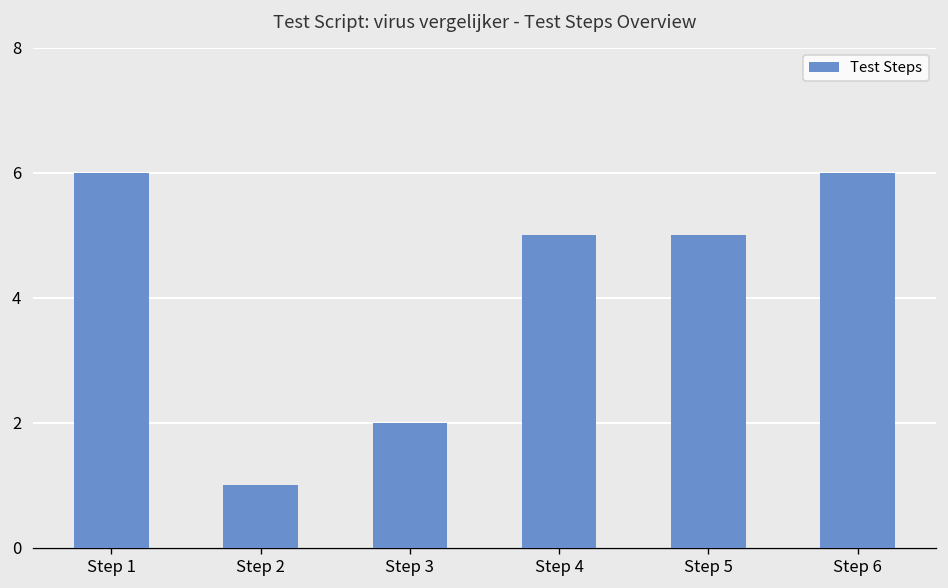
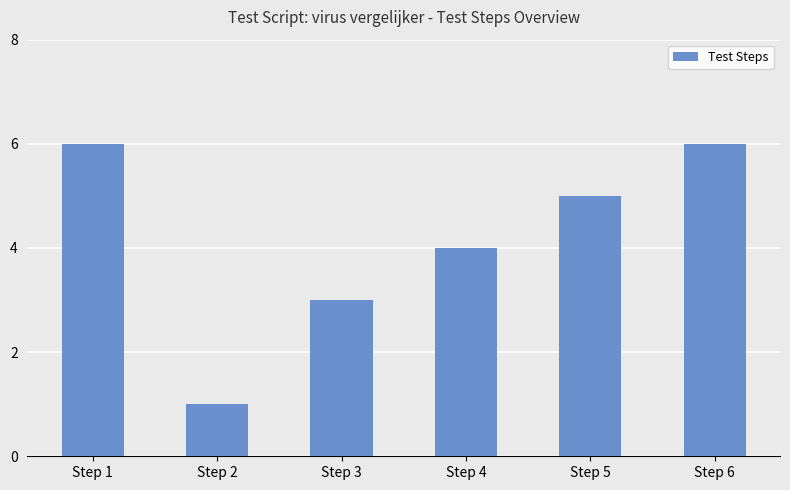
Step 3: 2 -> 3
Step 4: 5 -> 4
